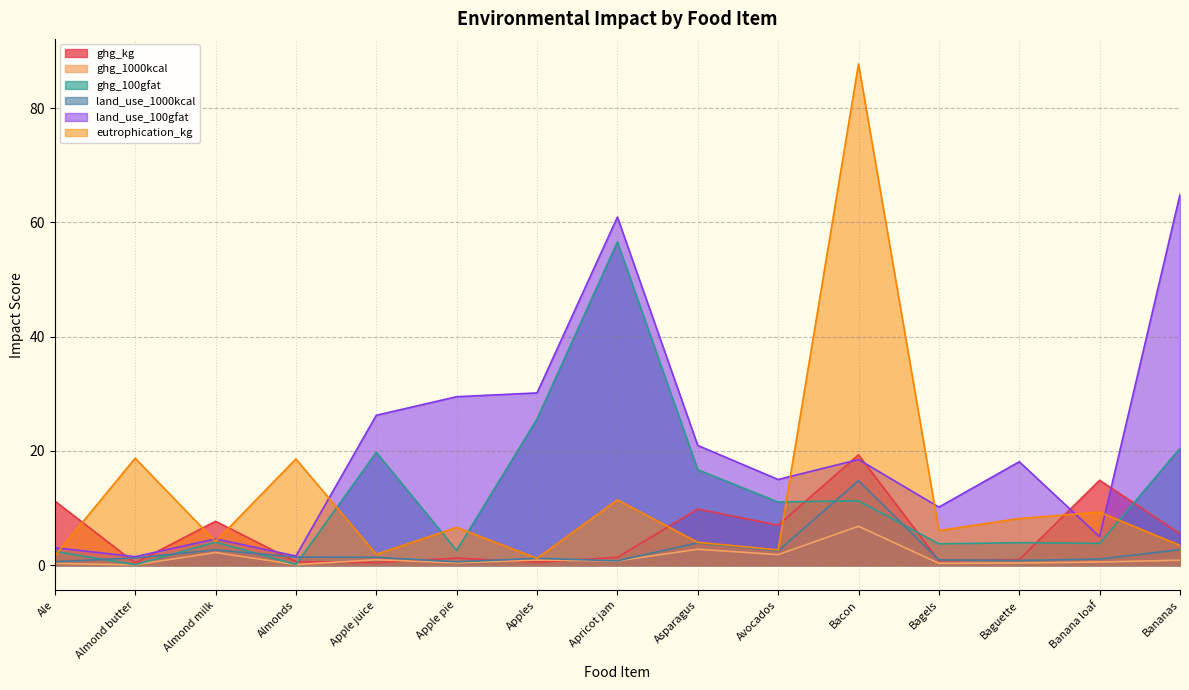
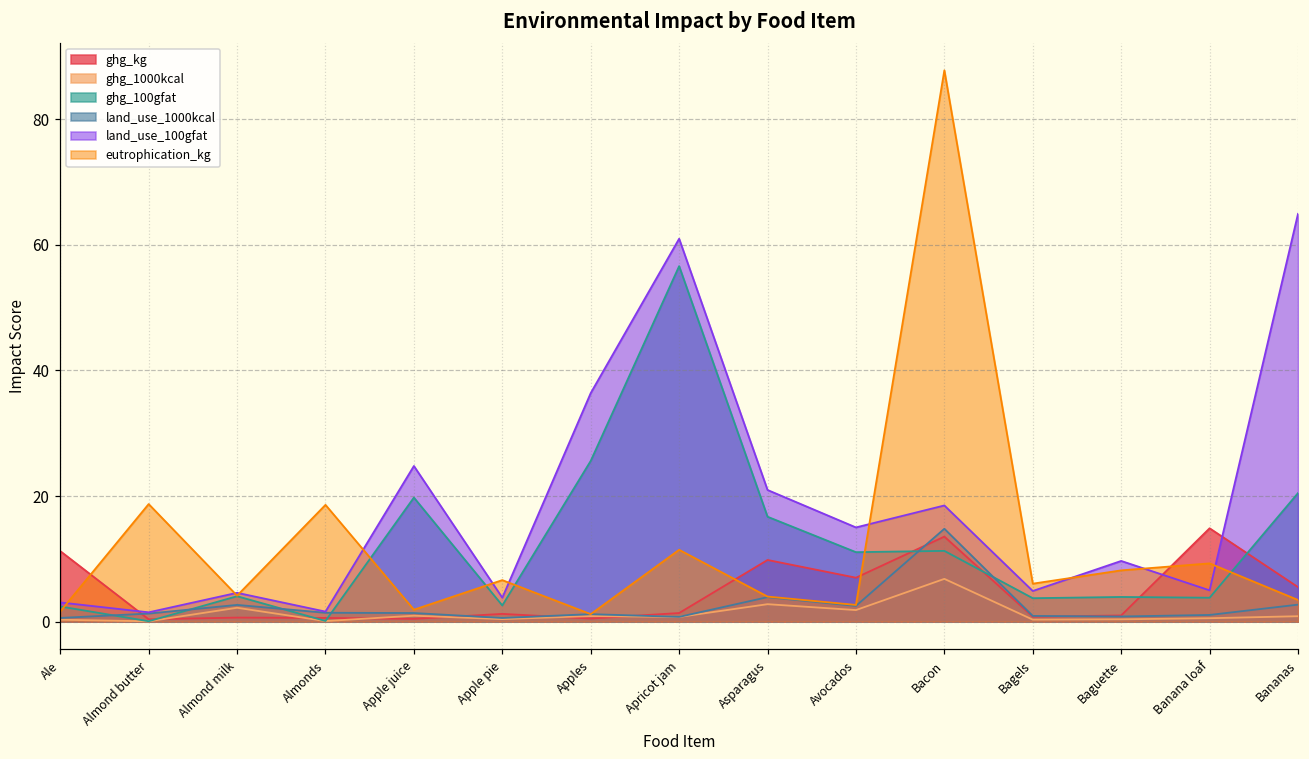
ghg_kg, Almond milk: 8 -> 1
land_use_100gfat, Apple juice: 26 -> 25
land_use_100gfat, Apple pie: 30 -> 4
land_use_100gfat, Apples: 30 -> 36
ghg_kg, Bacon: 19 -> 14
land_use_100gfat, Bagels: 10 -> 5
land_use_100gfat, Baguette: 18 -> 10
